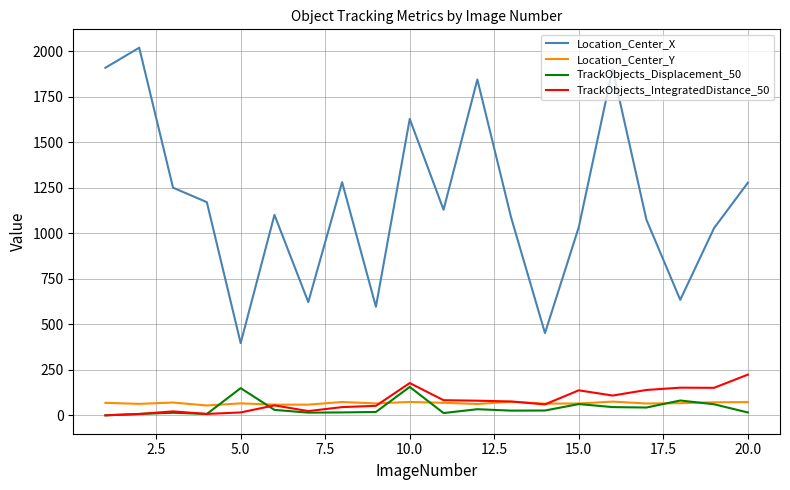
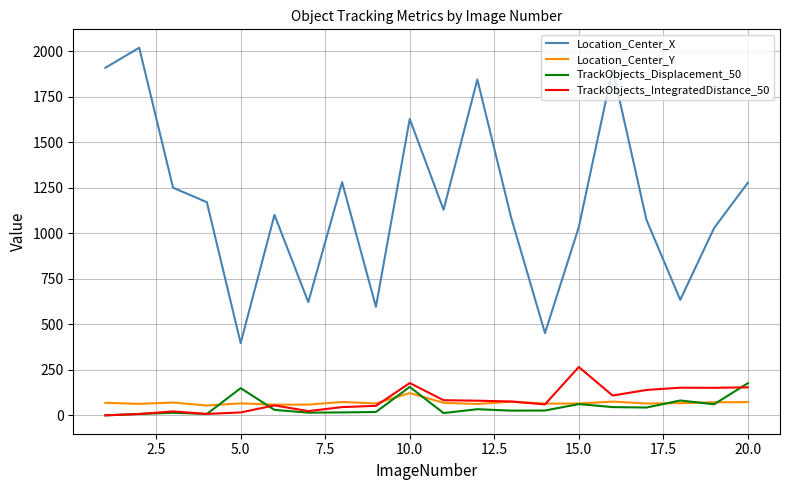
Location_Center_Y, 10.0: 70 -> 120
TrackObjects_IntegratedDistance_50, 15.0: 140 -> 270
TrackObjects_Displacement_50, 20.0: 20 -> 180
TrackObjects_IntegratedDistance_50, 20.0: 220 -> 150
